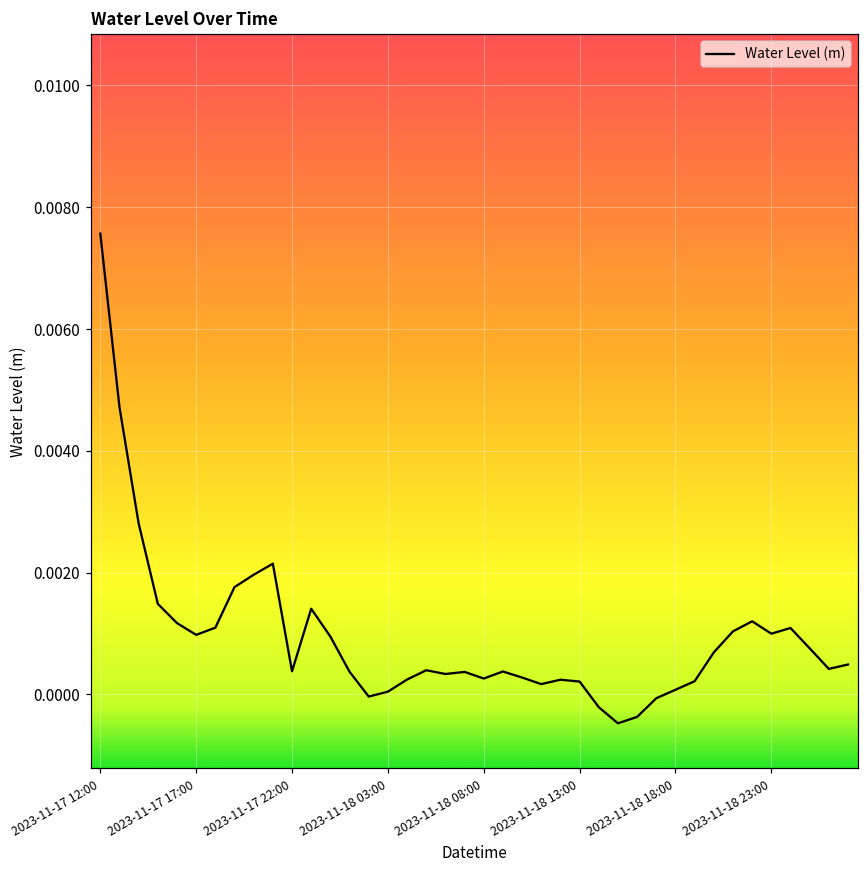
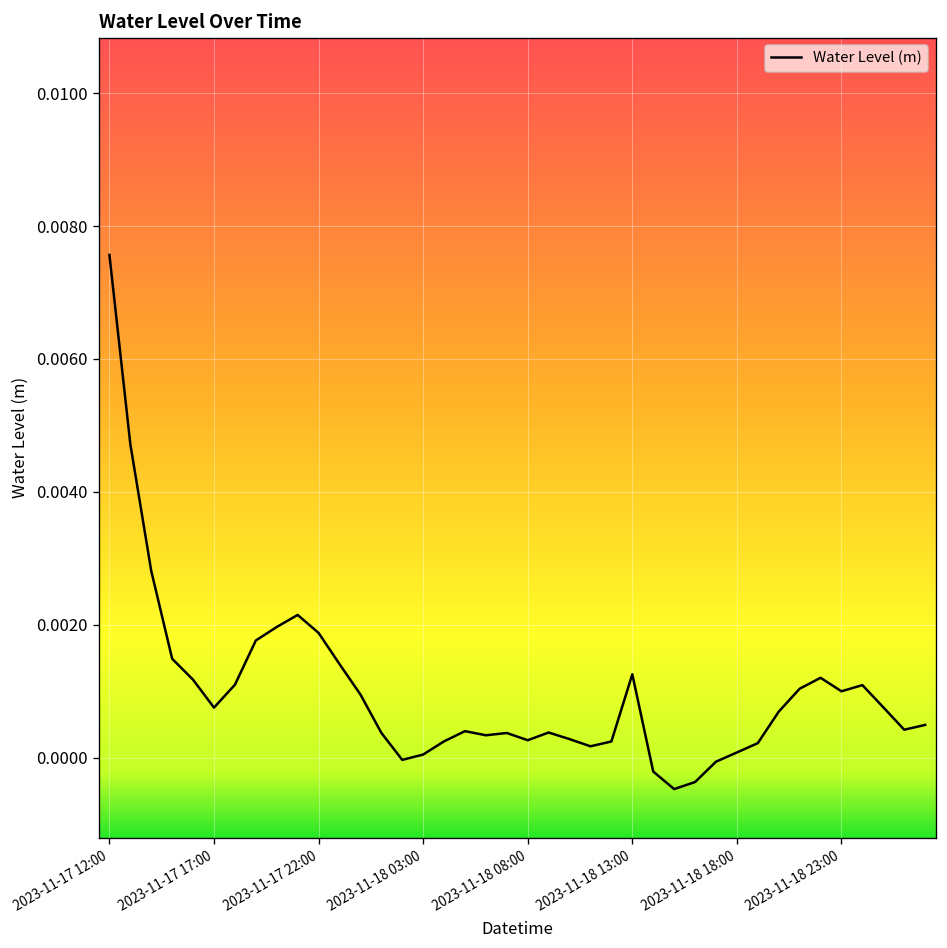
2023-11-17 17:00: 0.0010 -> 0.0008
2023-11-17 22:00: 0.0004 -> 0.0019
2023-11-18 13:00: 0.0002 -> 0.0013
